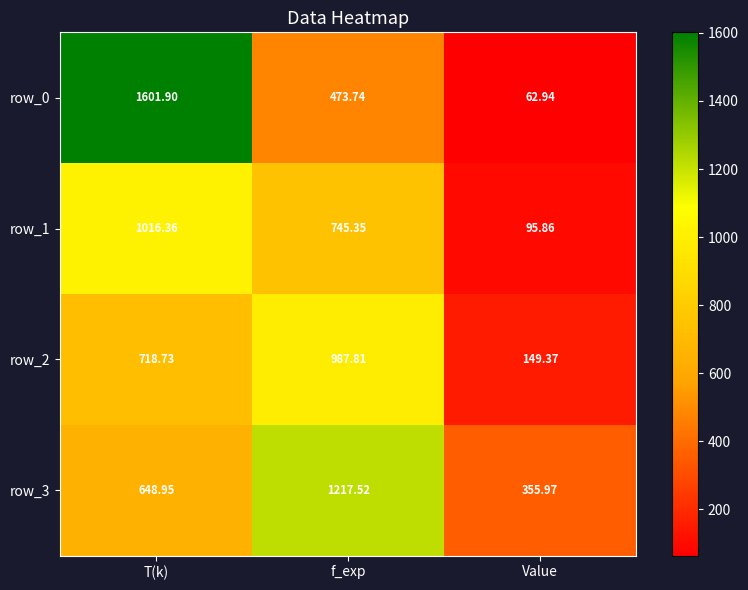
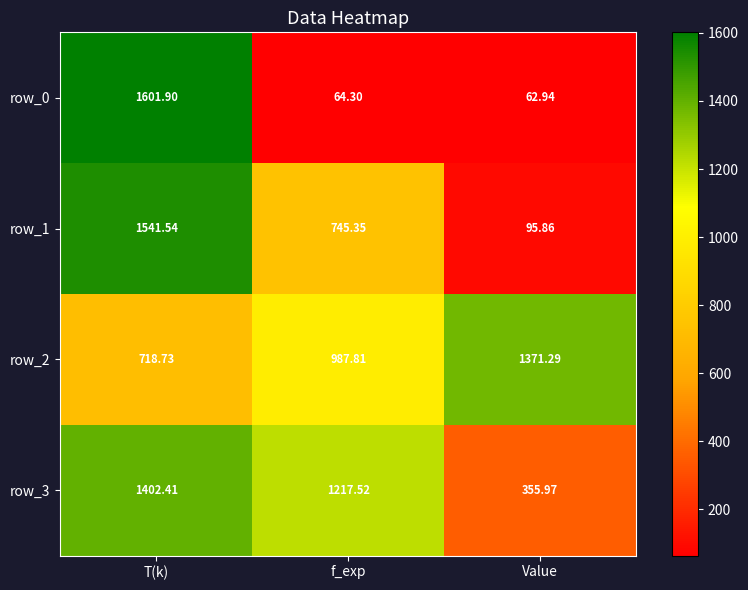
row_0, f_exp: 473.74 -> 64.30
row_1, T(k): 1016.36 -> 1541.54
row_2, Value: 149.37 -> 1371.29
row_3, T(k): 648.95 -> 1402.41
